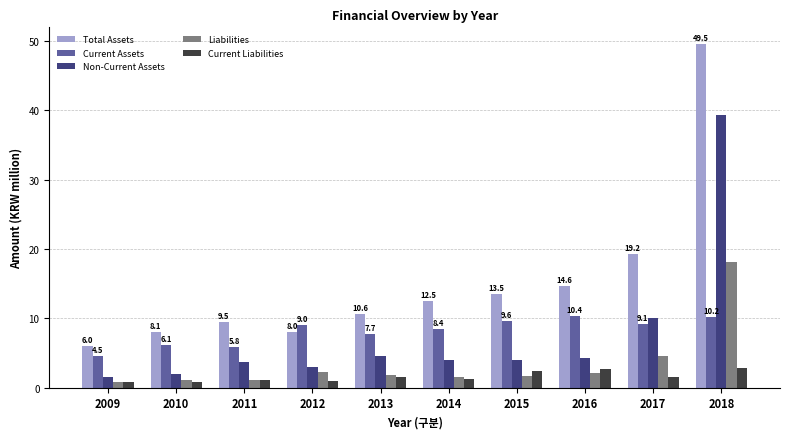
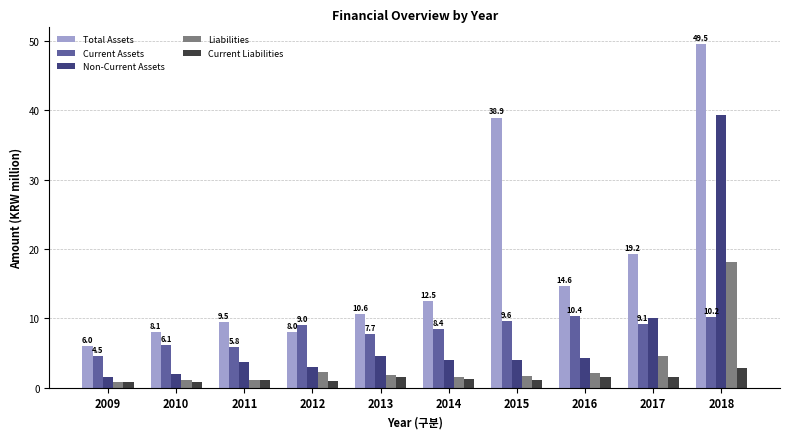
Total Assets, 2015: 13.5 -> 38.9
Current Liabilities, 2015: 2 -> 1
Current Liabilities, 2016: 3 -> 1
